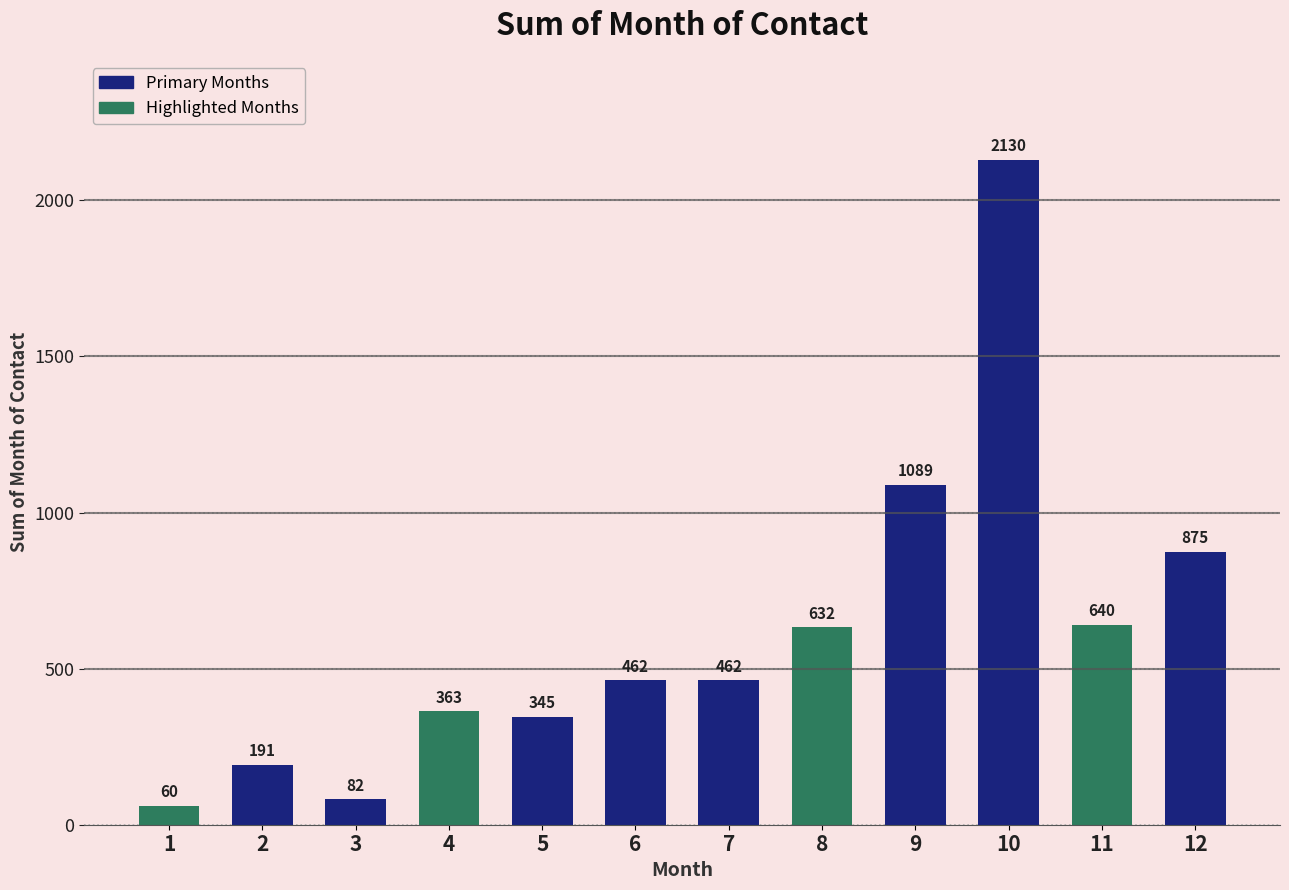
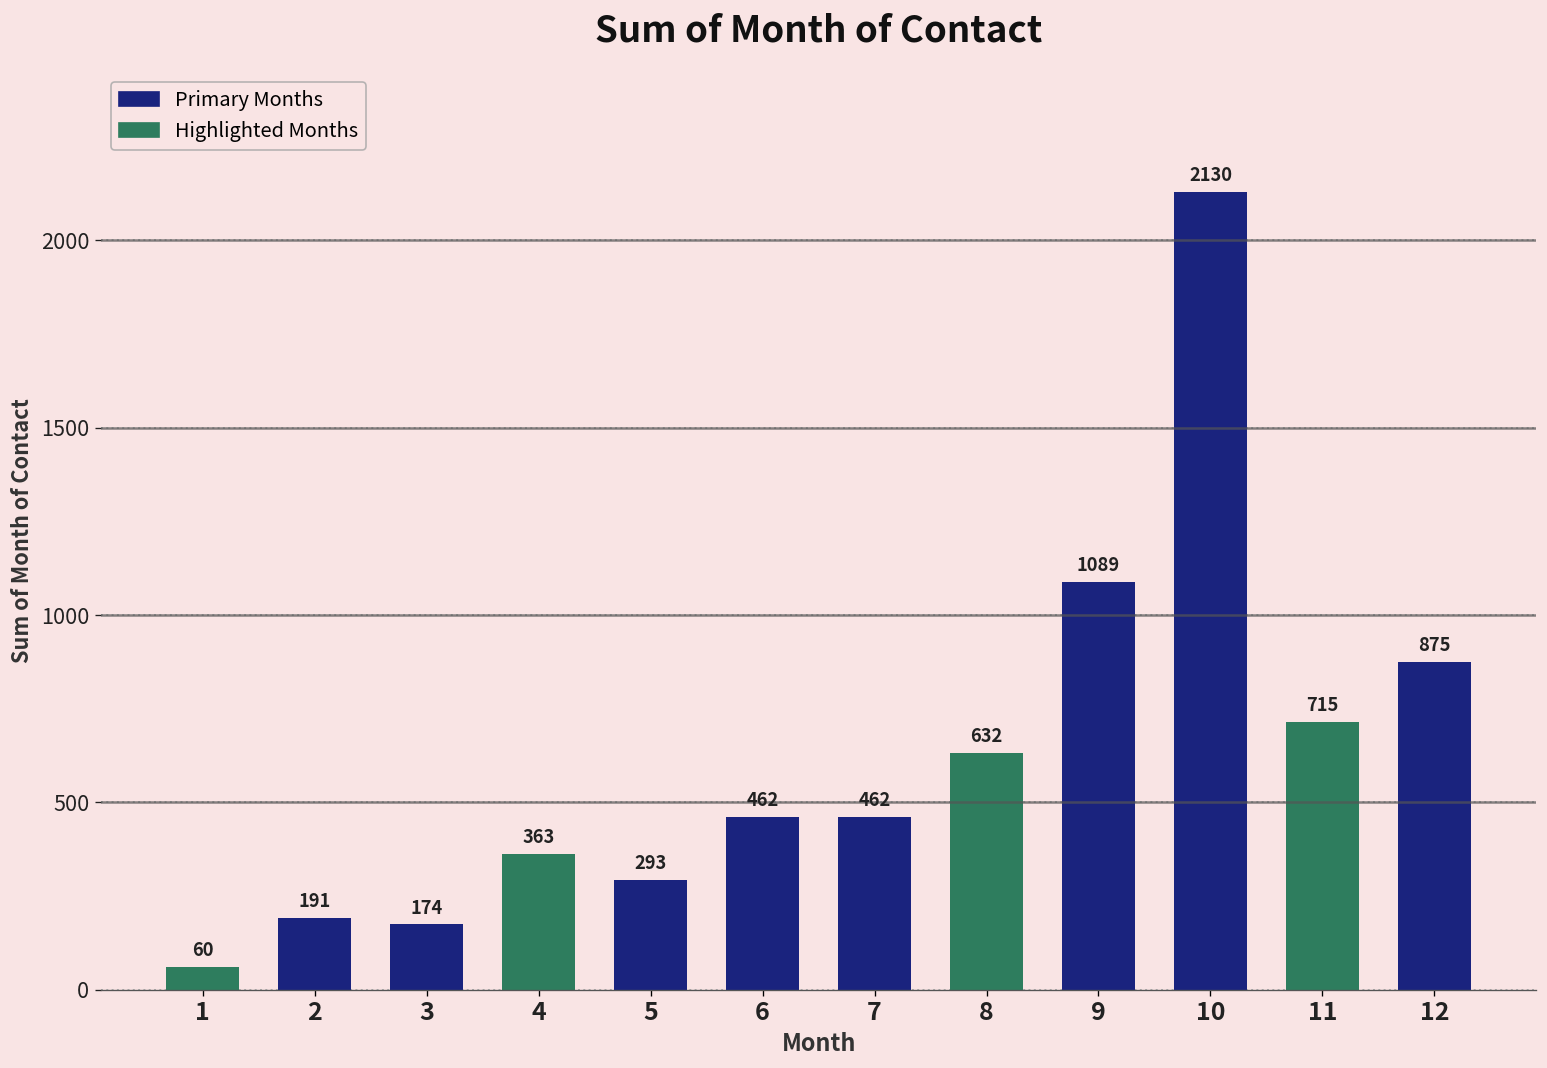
3: 82 -> 174
5: 345 -> 293
11: 640 -> 715
